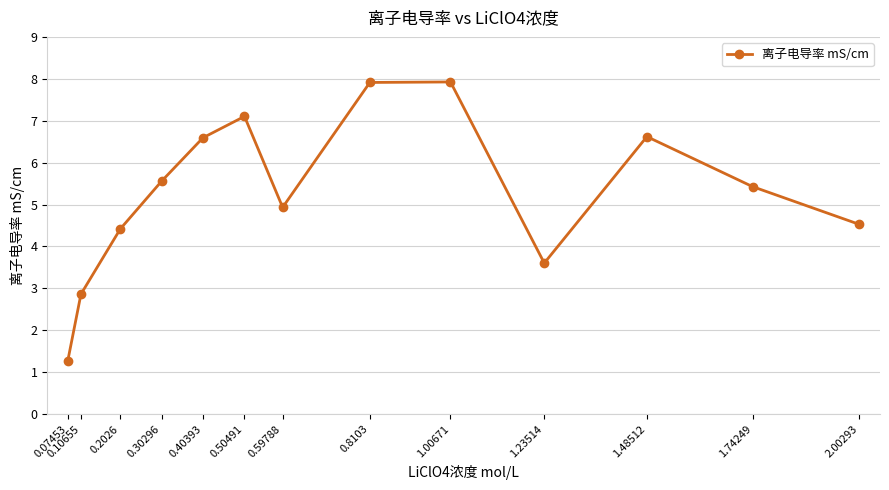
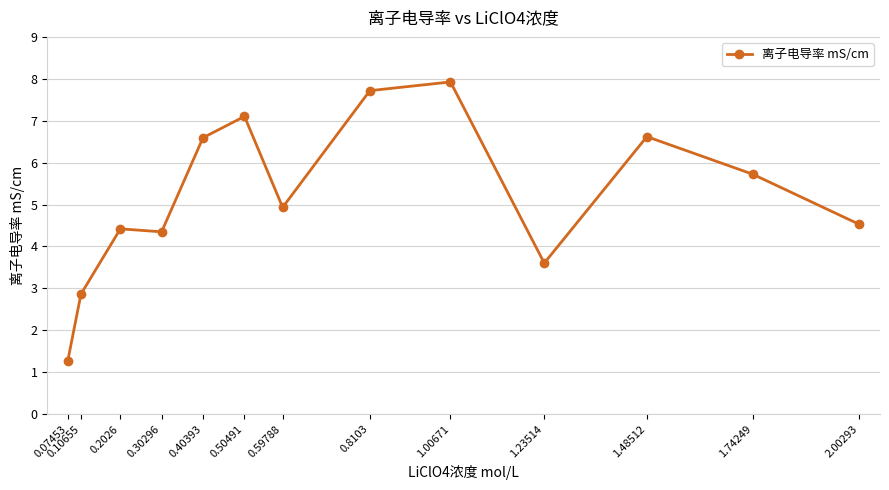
0.30296: 5.6 -> 4.3
0.8103: 7.9 -> 7.7
1.74249: 5.4 -> 5.7
